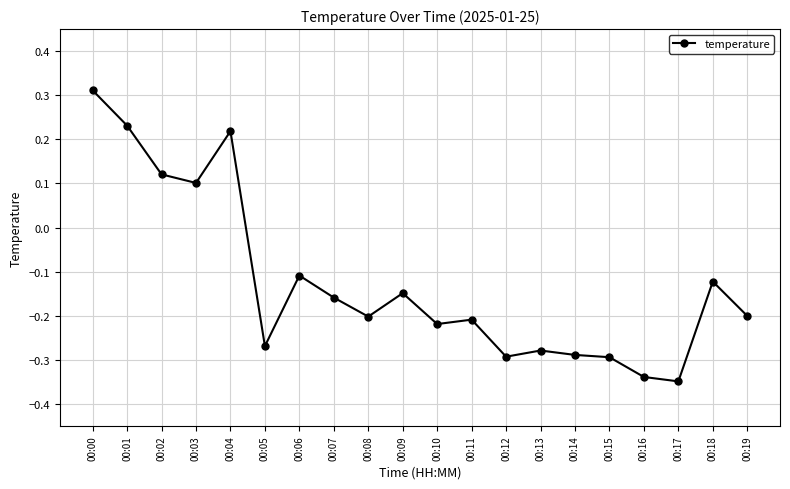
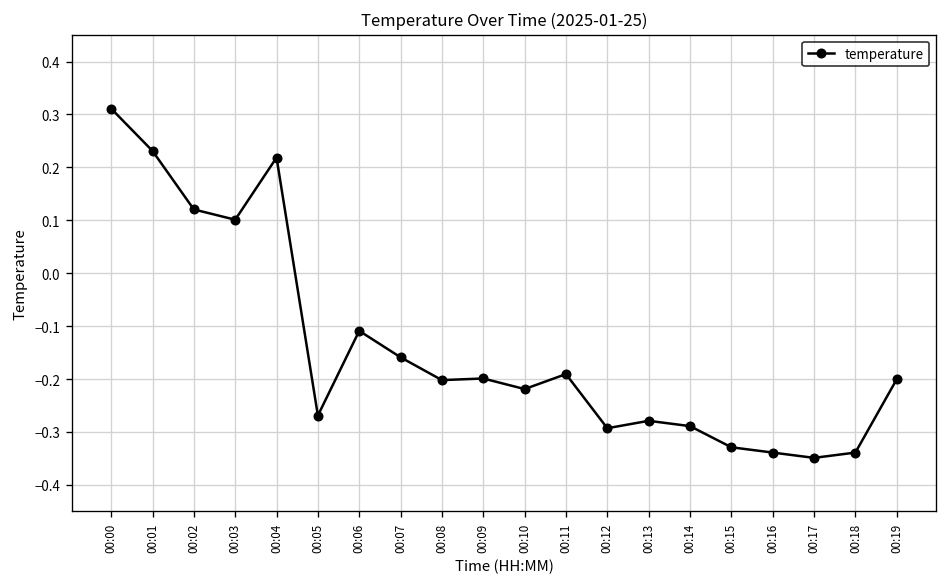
00:09: -0.15 -> -0.20
00:11: -0.21 -> -0.19
00:15: -0.29 -> -0.33
00:18: -0.12 -> -0.34
